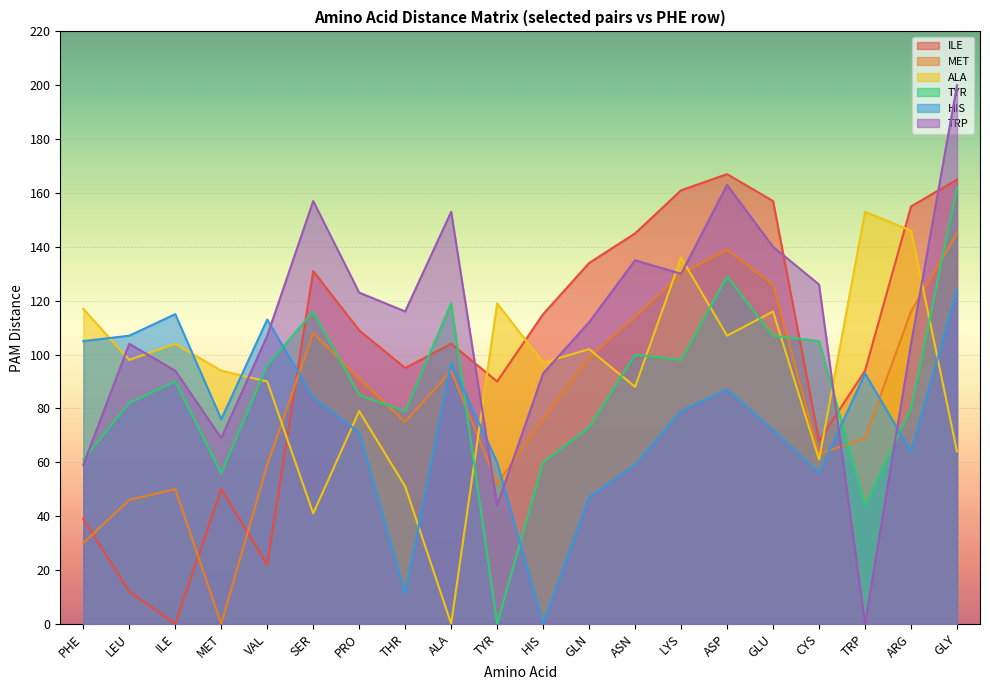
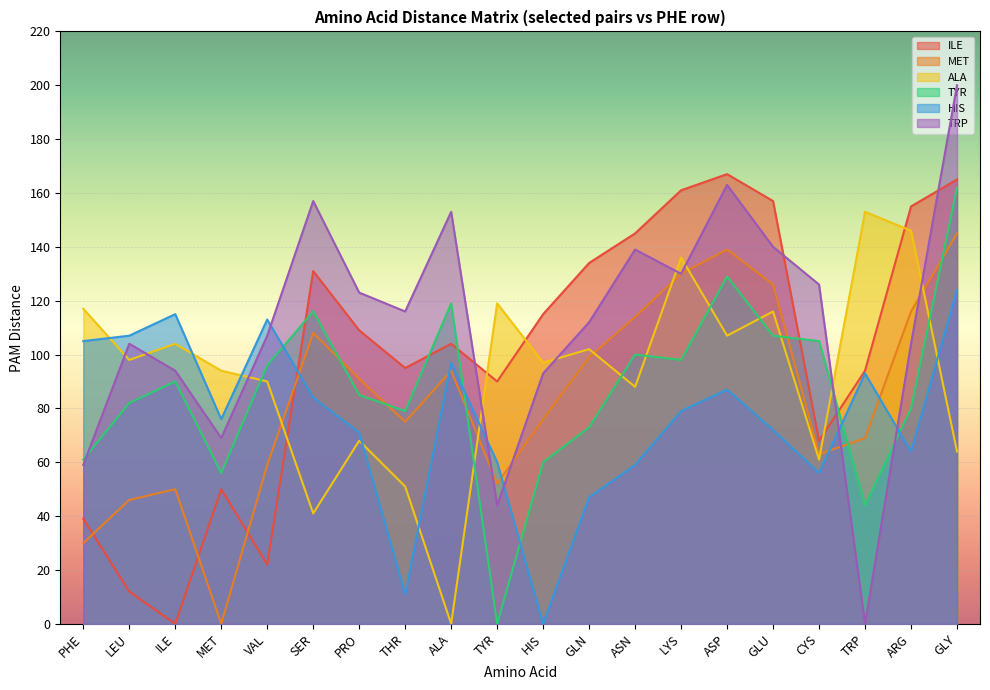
ALA, PRO: 79 -> 68
TRP, ASN: 135 -> 139
